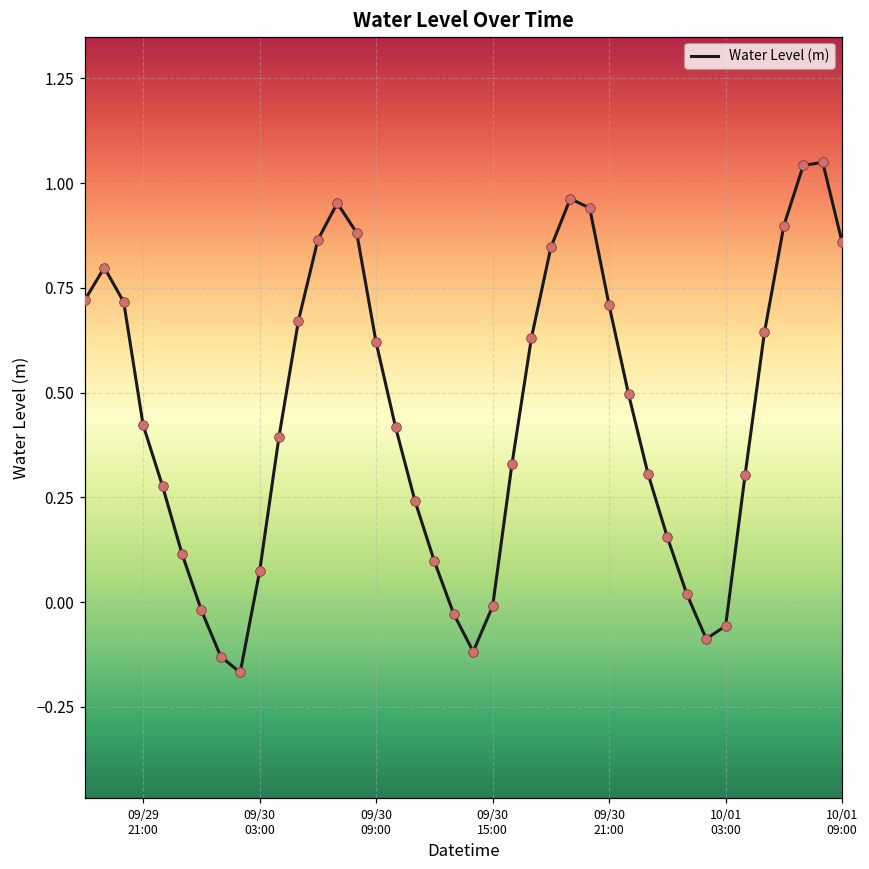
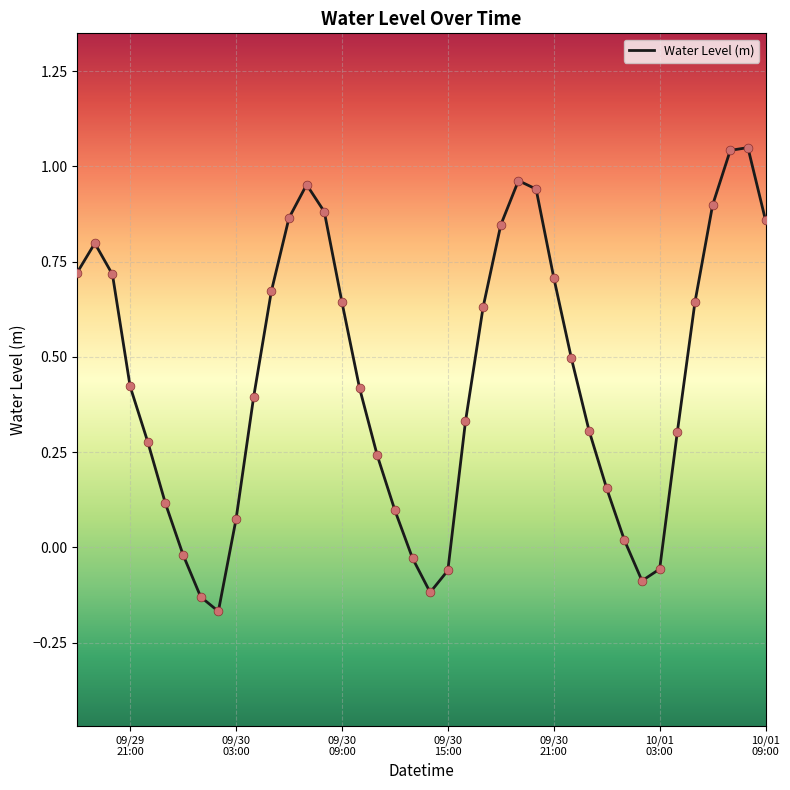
09/30 09:00: 0.62 -> 0.64
09/30 15:00: -0.01 -> -0.06
